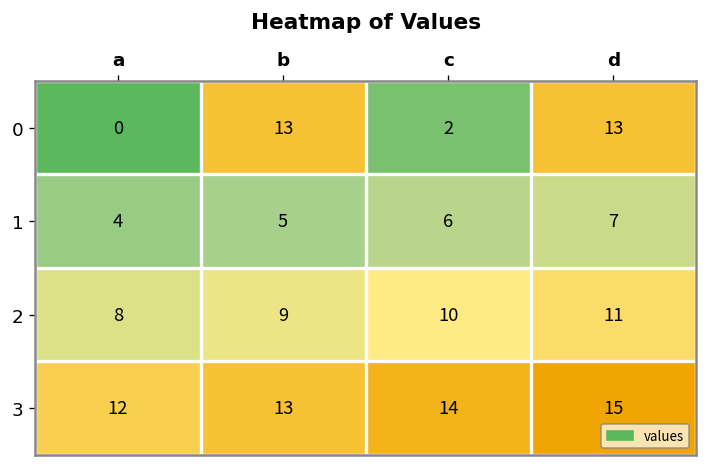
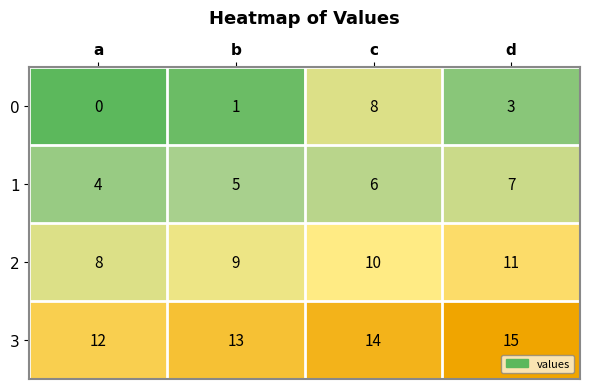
0, b: 13 -> 1
0, c: 2 -> 8
0, d: 13 -> 3
